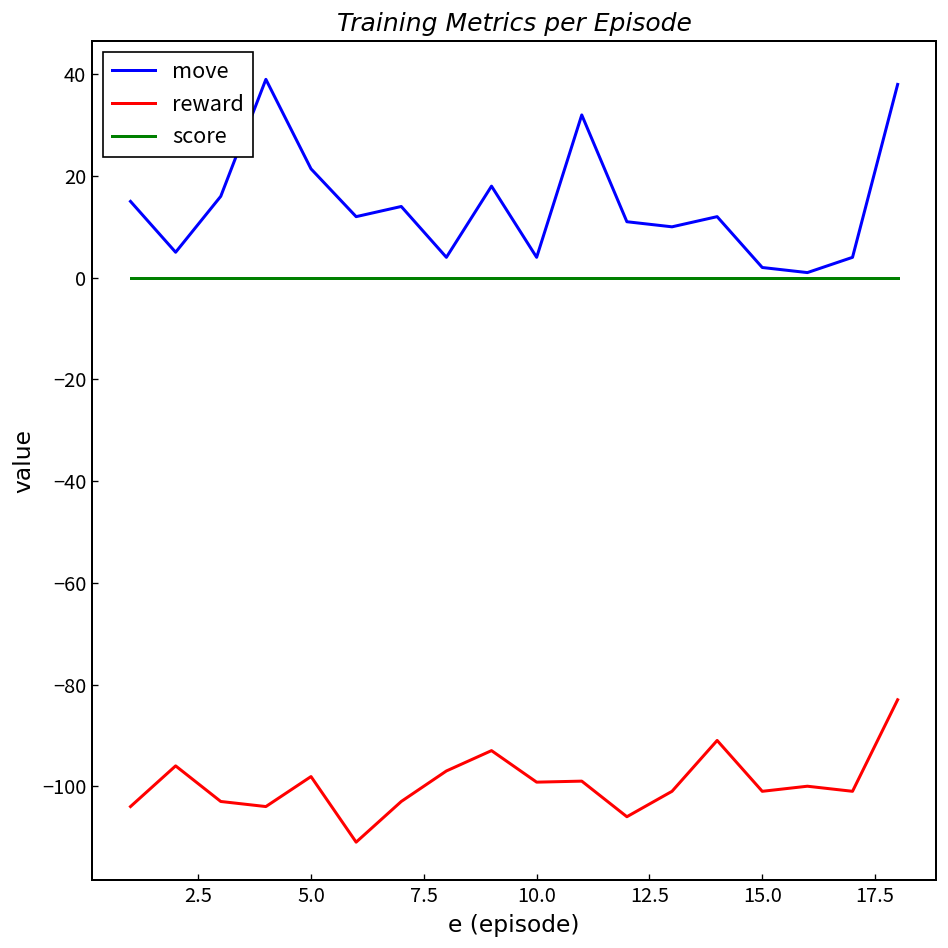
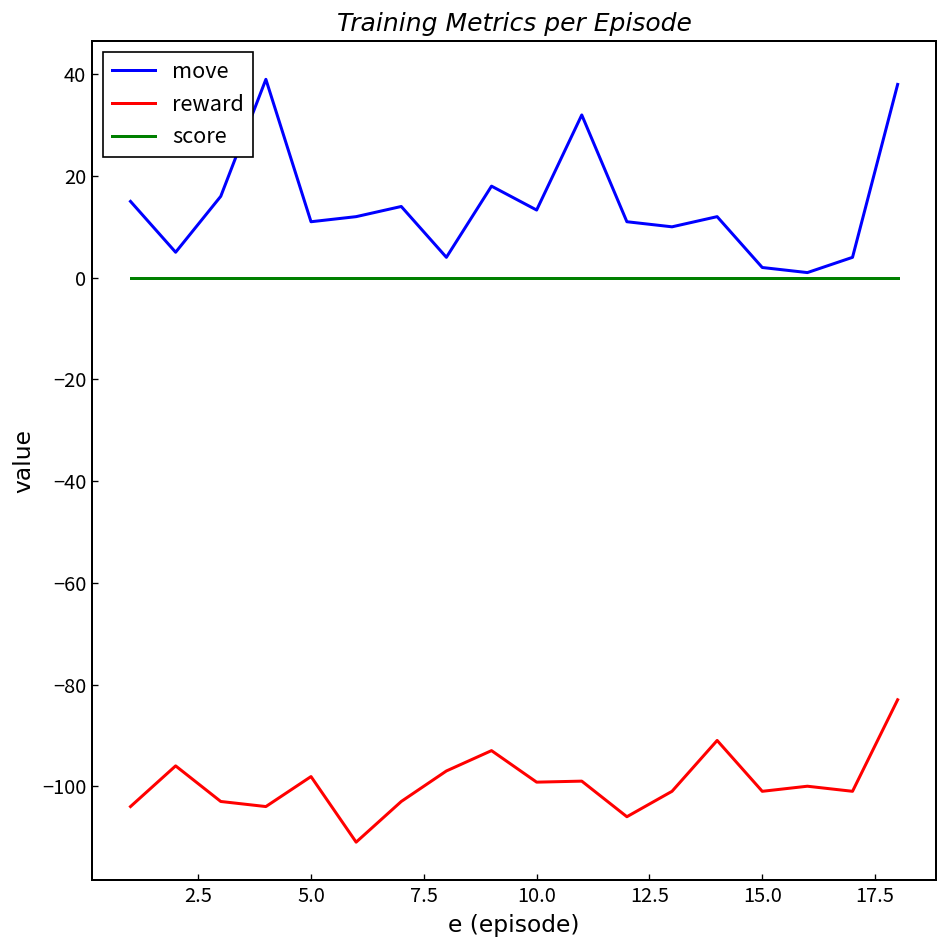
move, 5.0: 21 -> 11
move, 10.0: 4 -> 13
